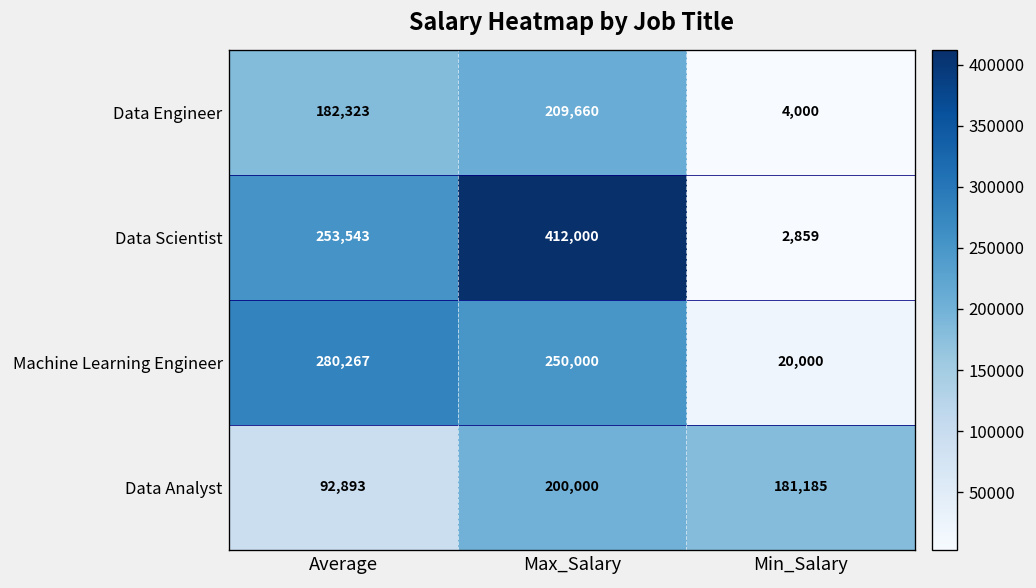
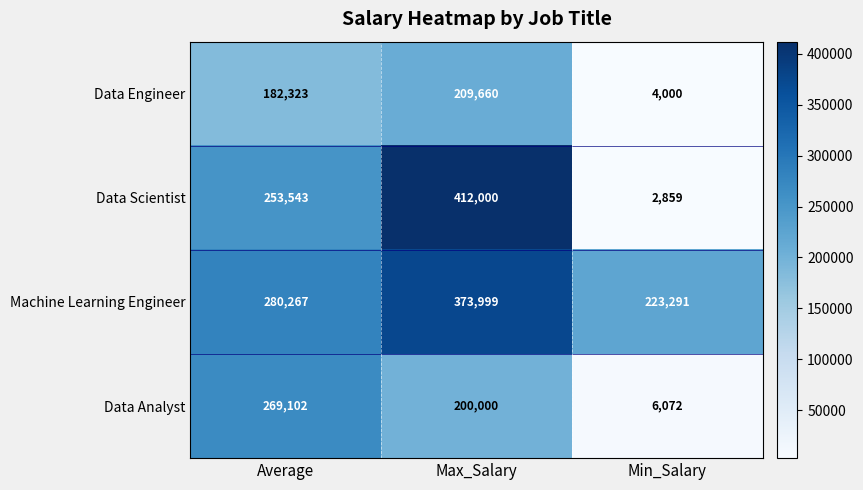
Machine Learning Engineer, Max_Salary: 250,000 -> 373,999
Machine Learning Engineer, Min_Salary: 20,000 -> 223,291
Data Analyst, Average: 92,893 -> 269,102
Data Analyst, Min_Salary: 181,185 -> 6,072
